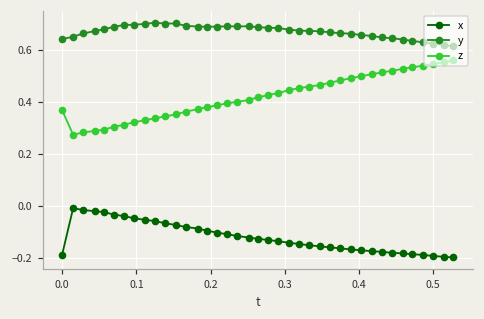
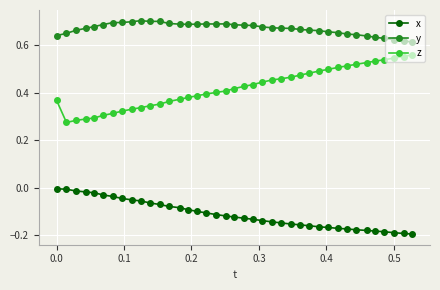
x, 0.0: -0.18 -> 0.00
